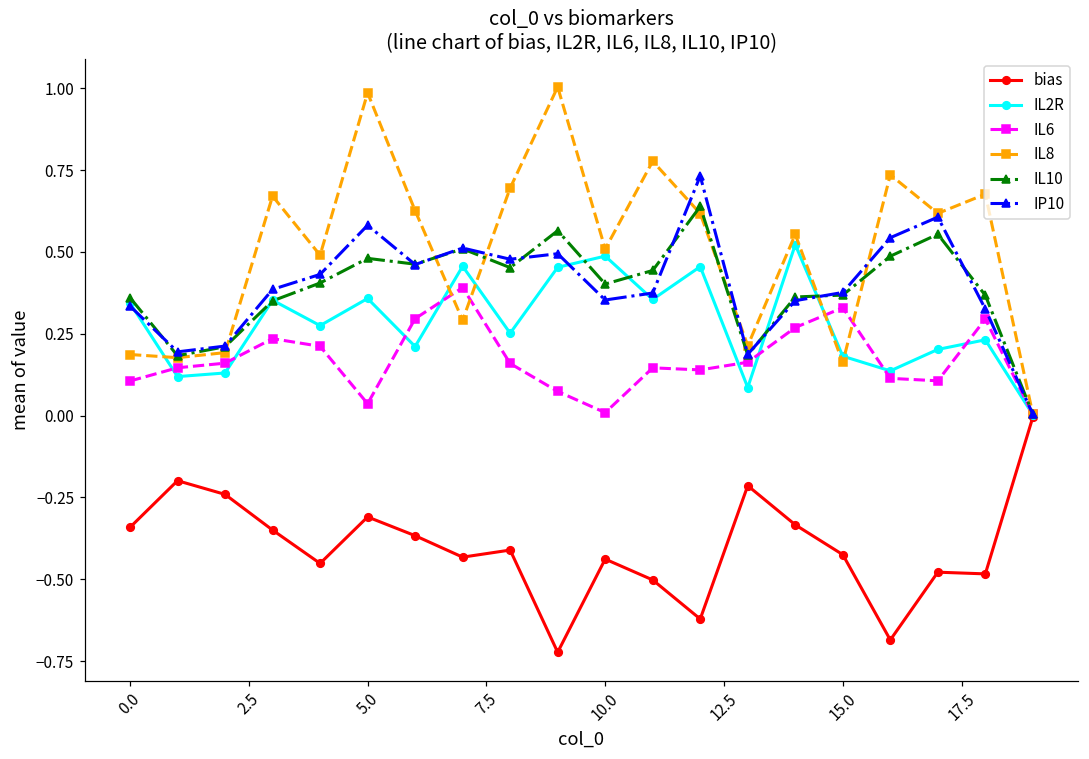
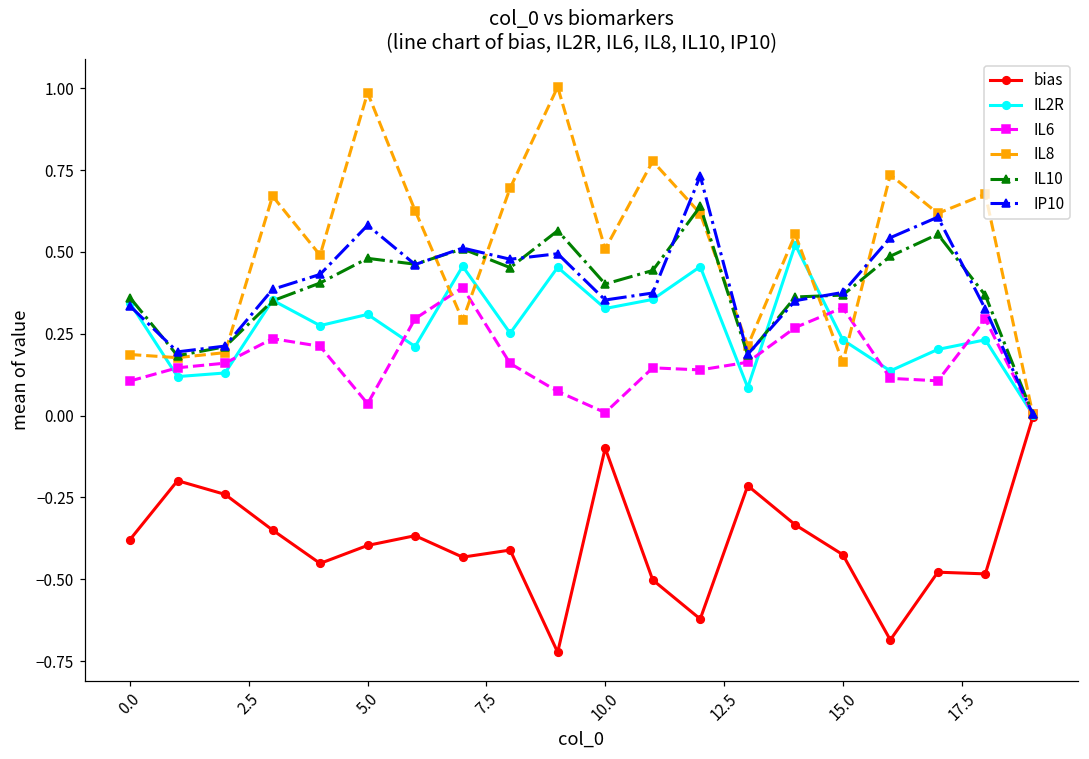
bias, 0.0: -0.34 -> -0.38
bias, 5.0: -0.31 -> -0.40
IL2R, 5.0: 0.36 -> 0.31
bias, 10.0: -0.44 -> -0.10
IL2R, 10.0: 0.49 -> 0.33
IL2R, 15.0: 0.18 -> 0.23
